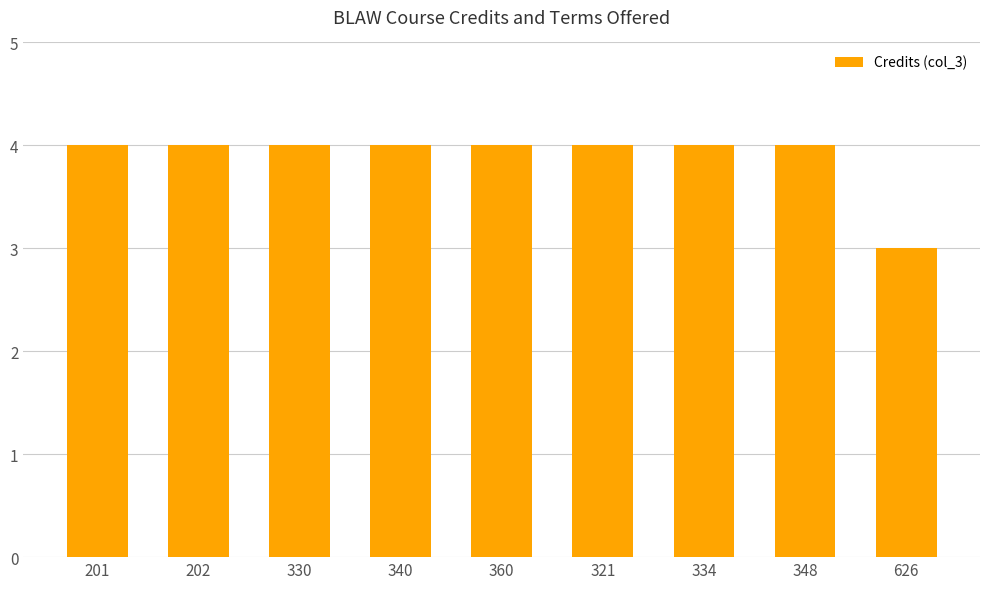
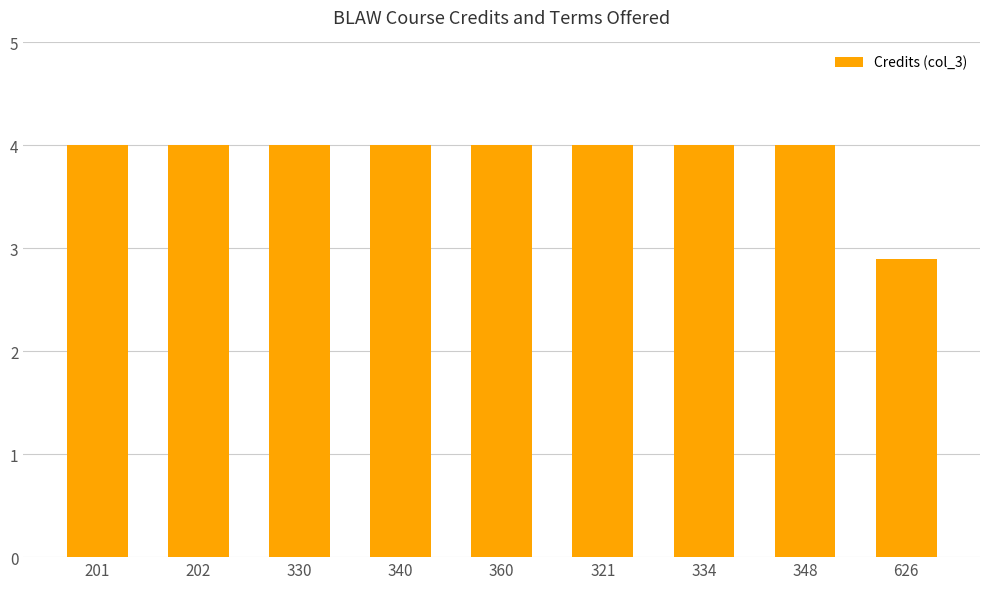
626: 3.0 -> 2.9
